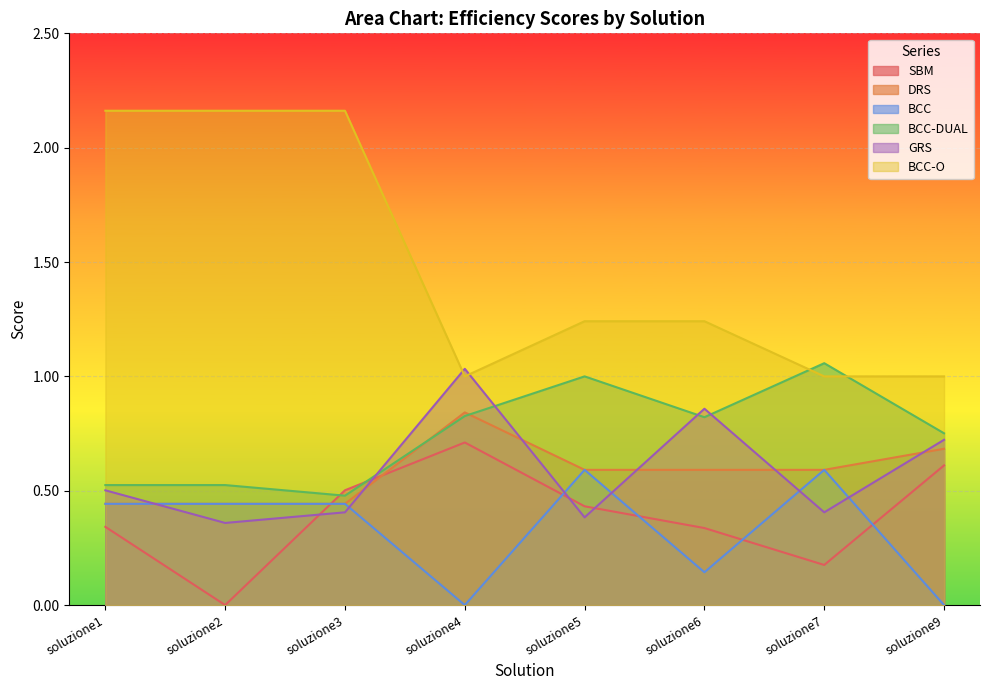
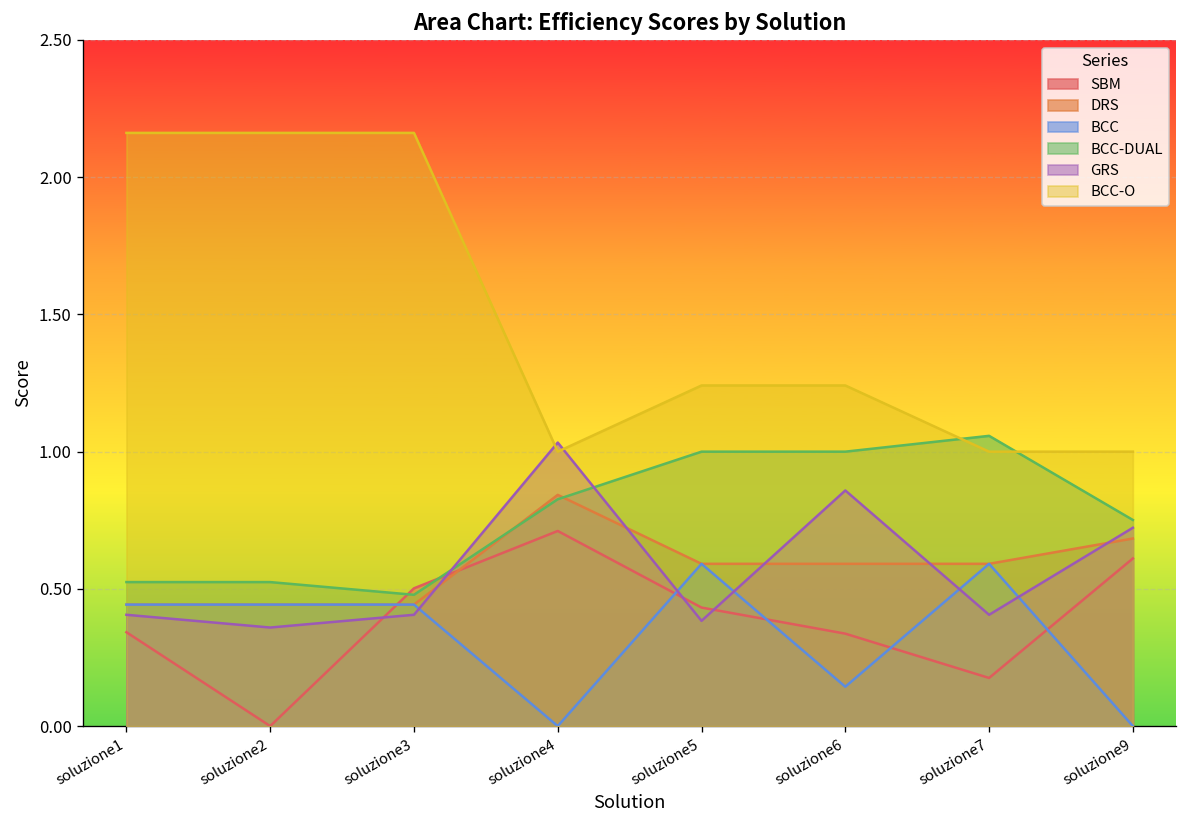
GRS, soluzione1: 0.50 -> 0.41
BCC-DUAL, soluzione6: 0.82 -> 1.00
